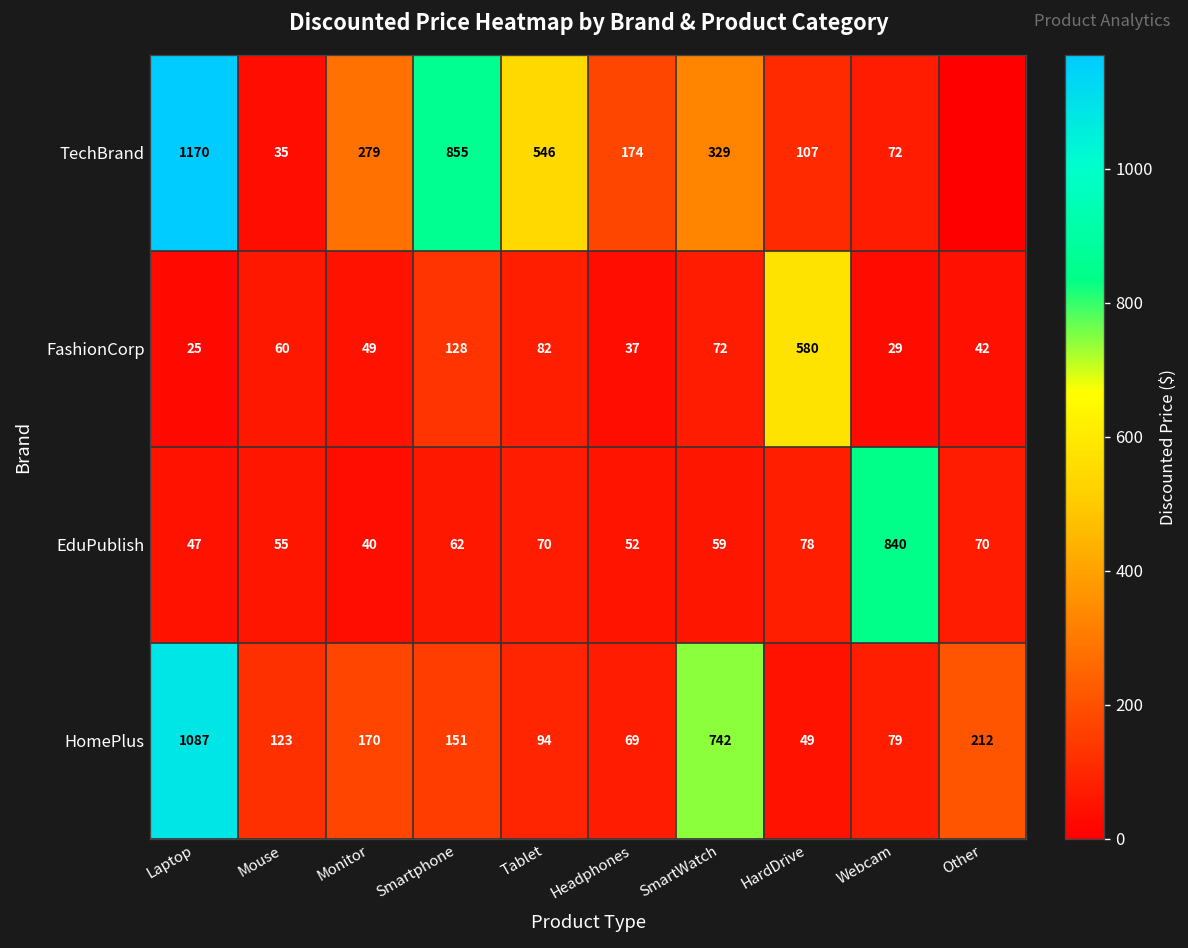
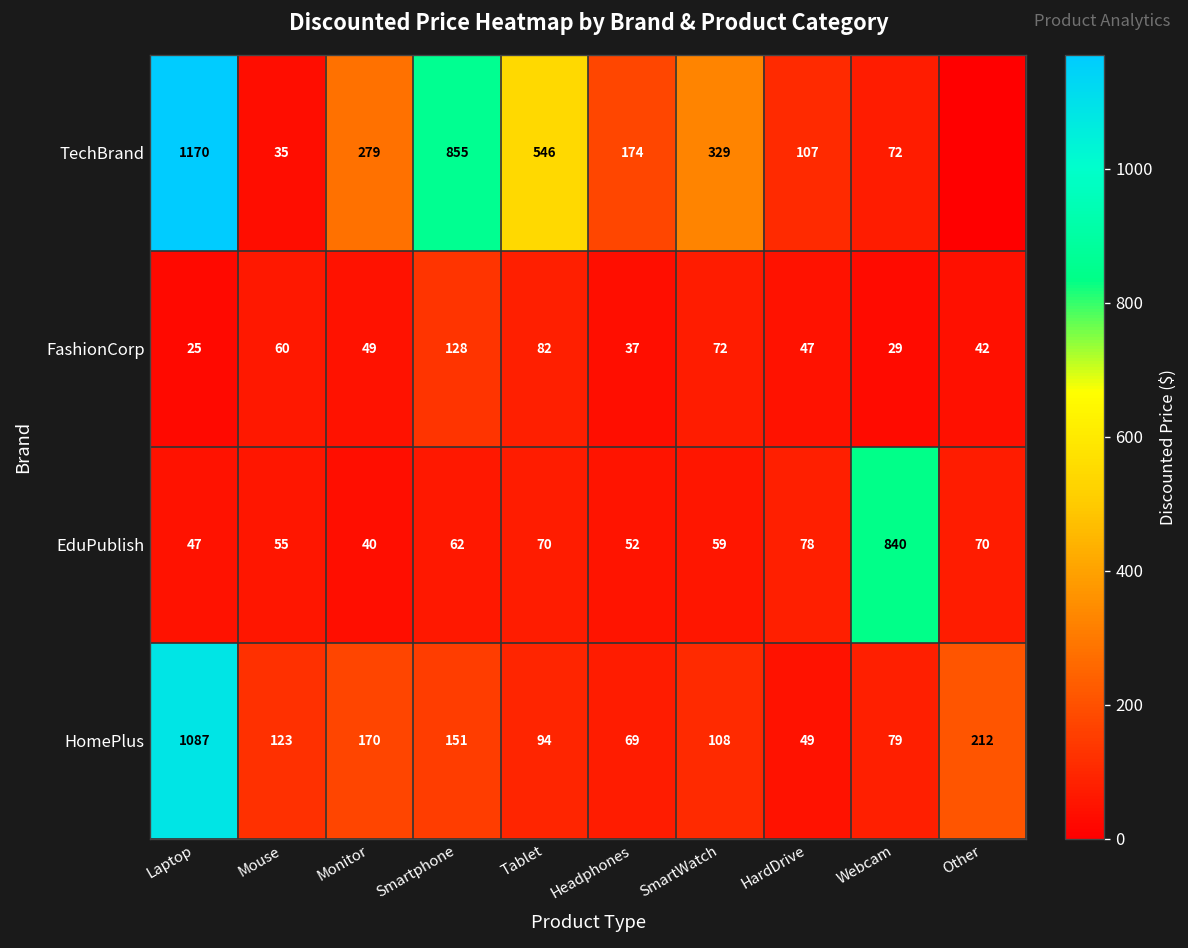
FashionCorp, HardDrive: 580 -> 47
HomePlus, SmartWatch: 742 -> 108
